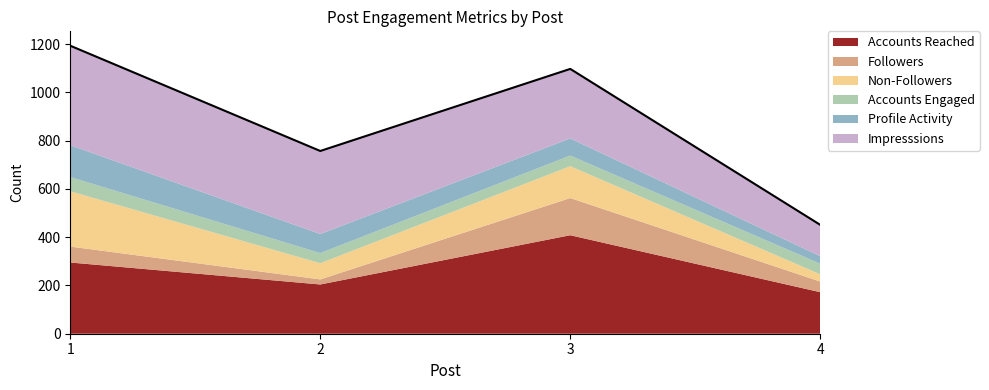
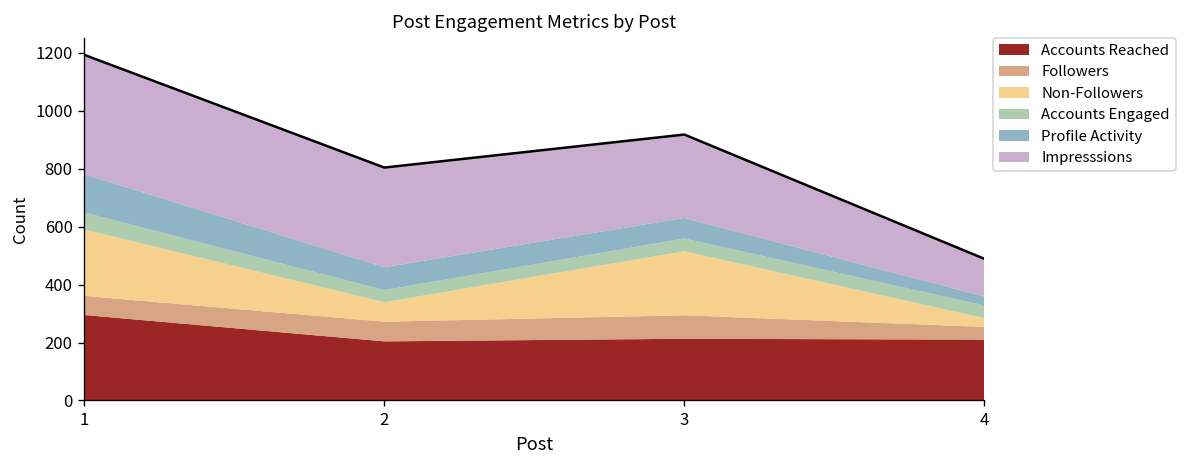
Followers, 2: 20 -> 70
Accounts Reached, 3: 410 -> 210
Followers, 3: 150 -> 80
Non-Followers, 3: 130 -> 220
Accounts Reached, 4: 170 -> 210
